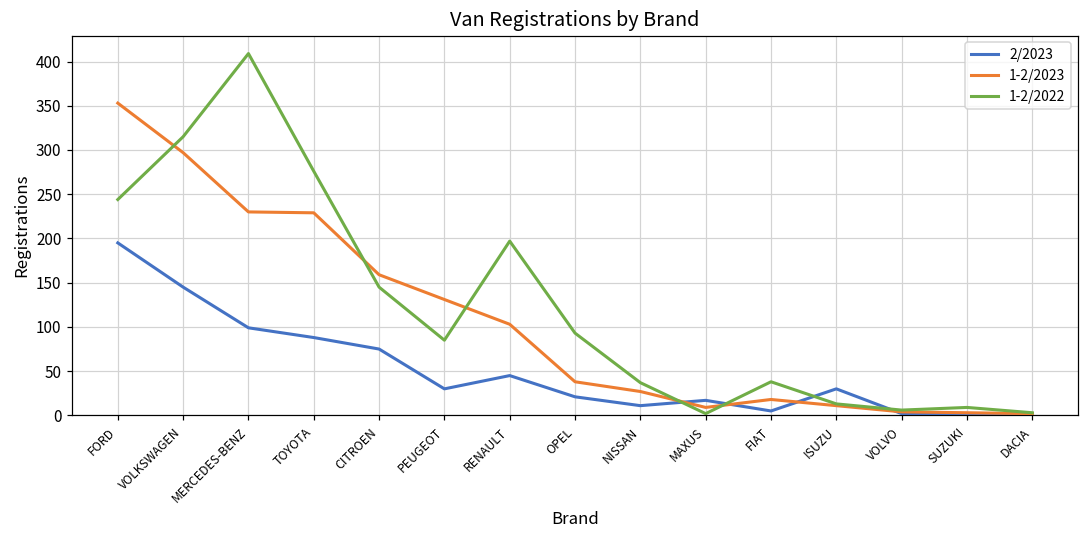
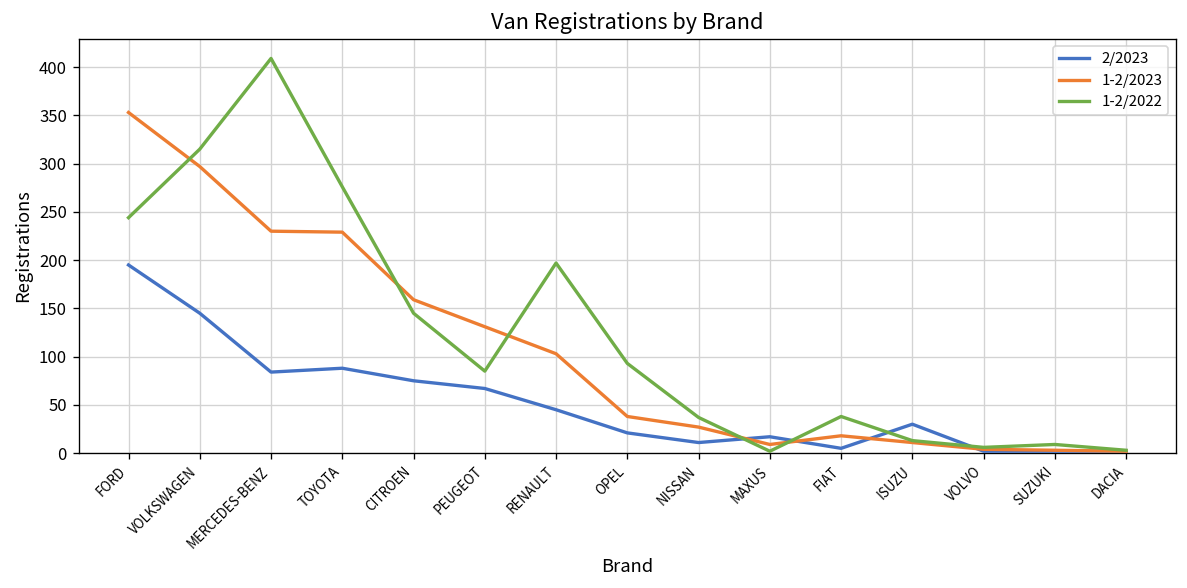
2/2023, MERCEDES-BENZ: 100 -> 80
2/2023, PEUGEOT: 30 -> 70
